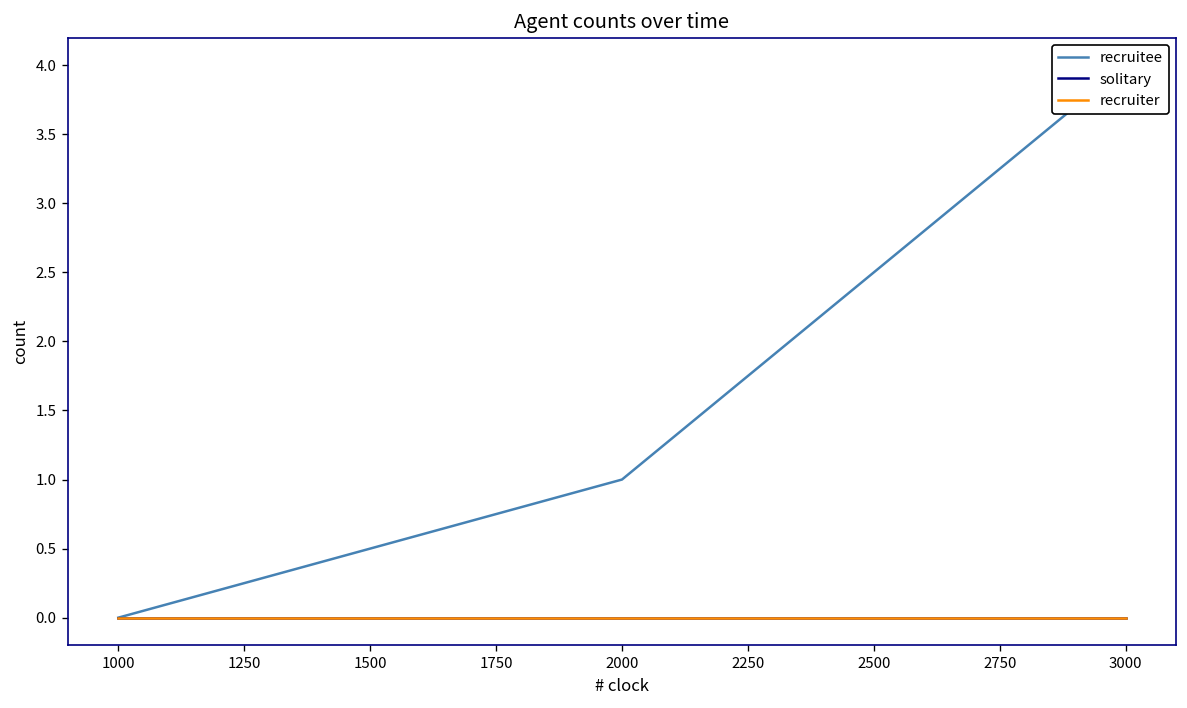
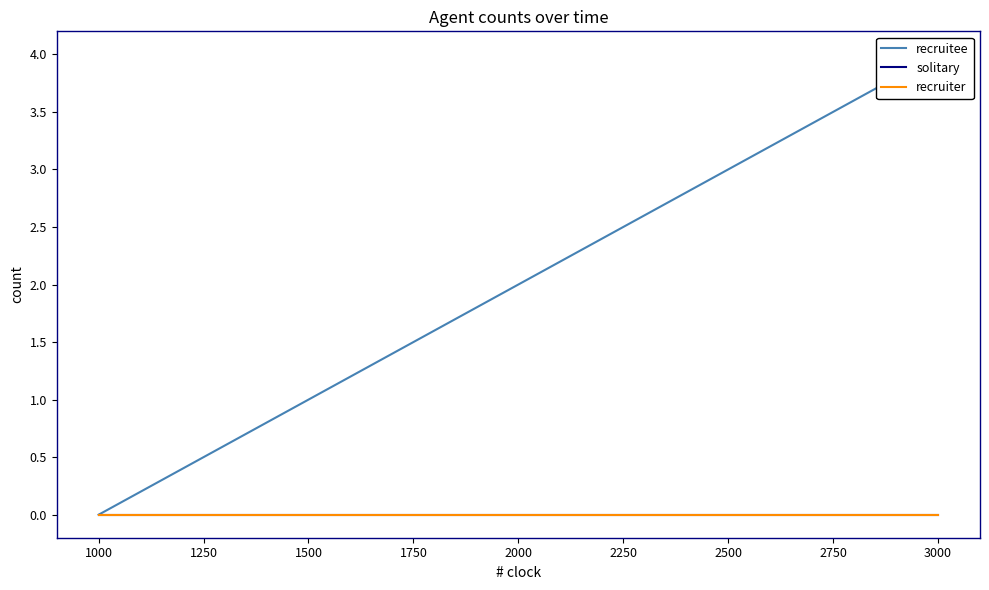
recruitee, 2000: 1 -> 2
